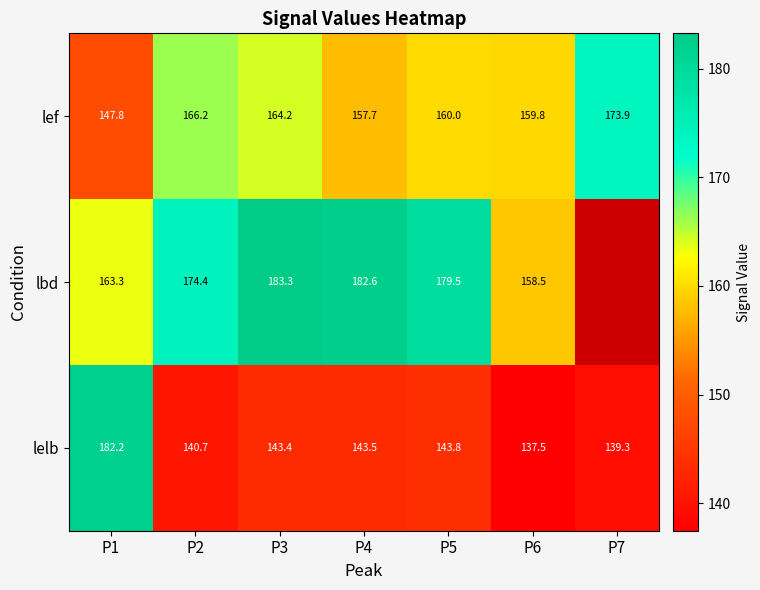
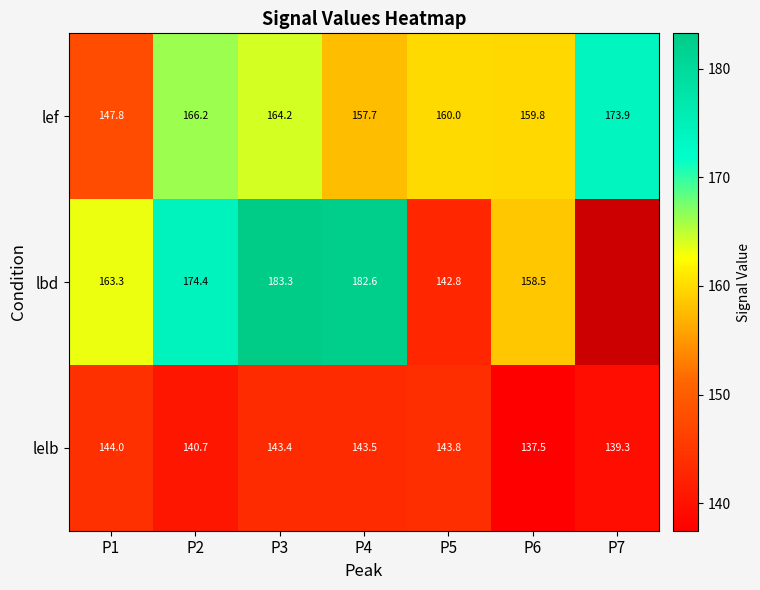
lbd, P5: 179.5 -> 142.8
lelb, P1: 182.2 -> 144.0
